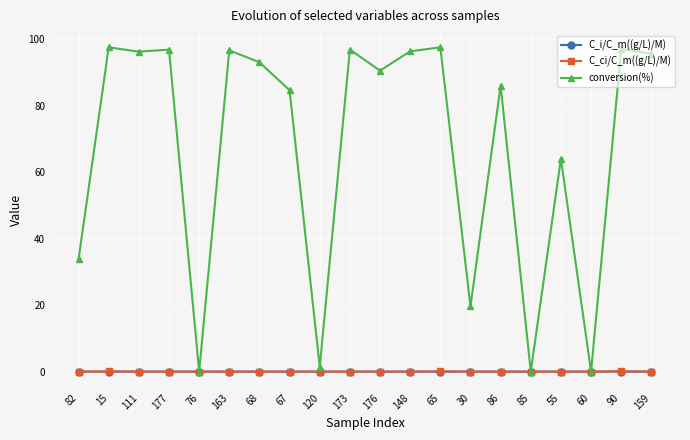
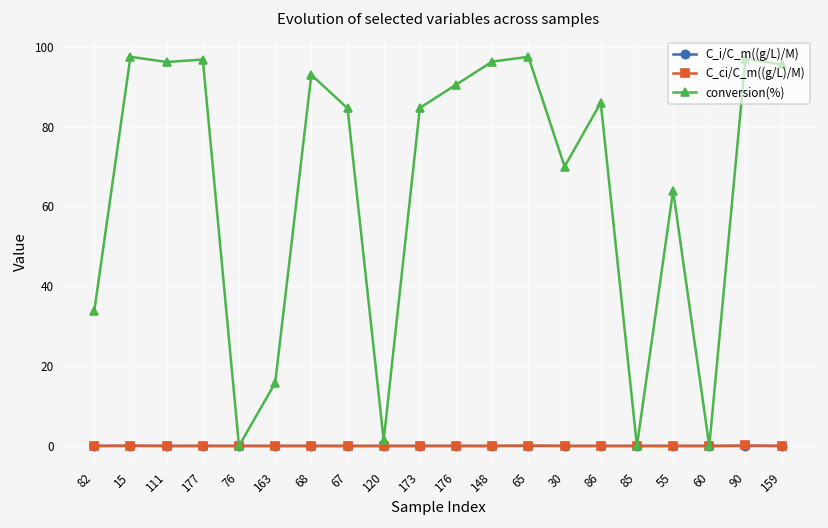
conversion(%), 163: 97 -> 16
conversion(%), 173: 97 -> 85
conversion(%), 30: 20 -> 70
